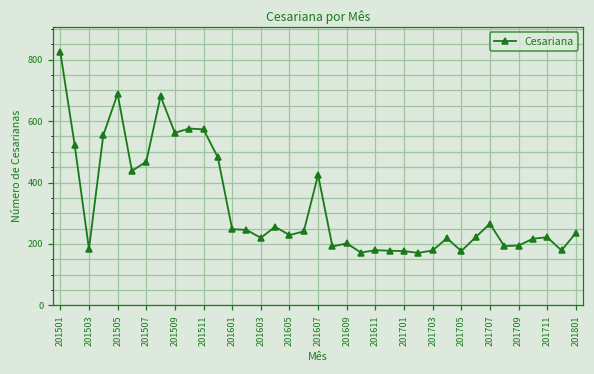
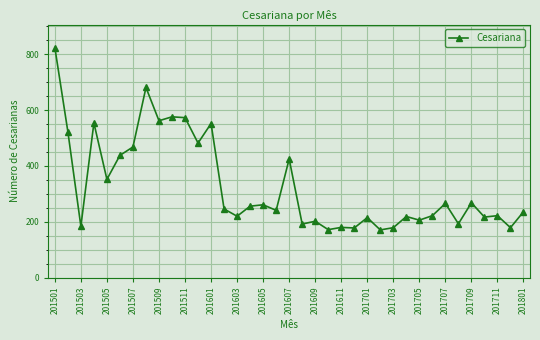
201505: 690 -> 350
201601: 250 -> 550
201605: 230 -> 260
201701: 180 -> 220
201705: 180 -> 210
201709: 200 -> 270
